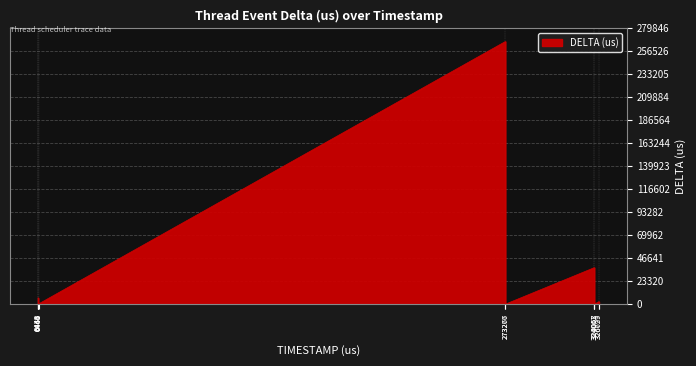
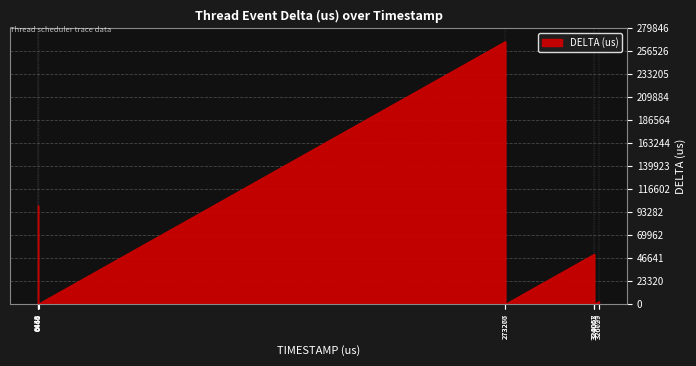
6438: 10000 -> 100000
324041: 40000 -> 50000
